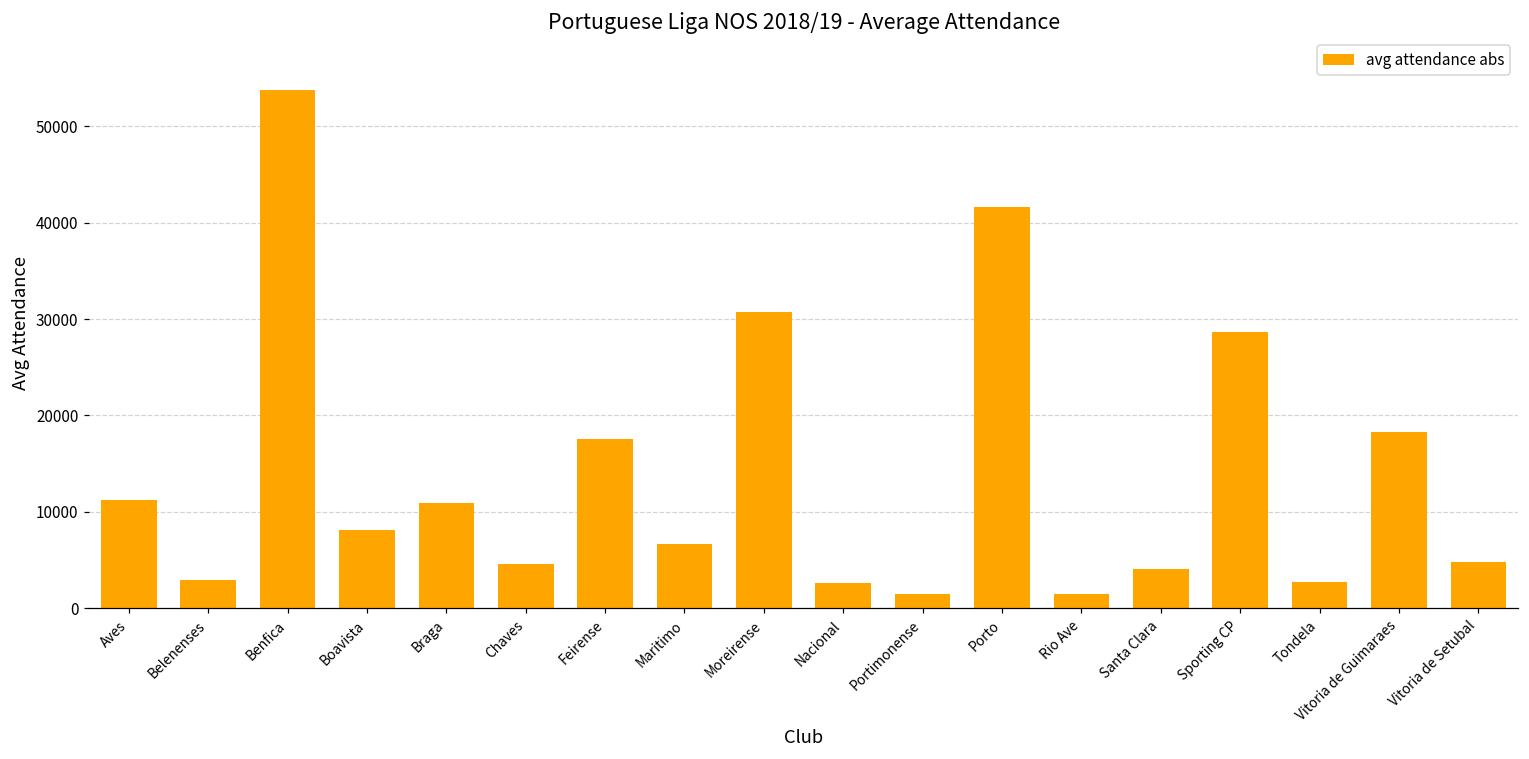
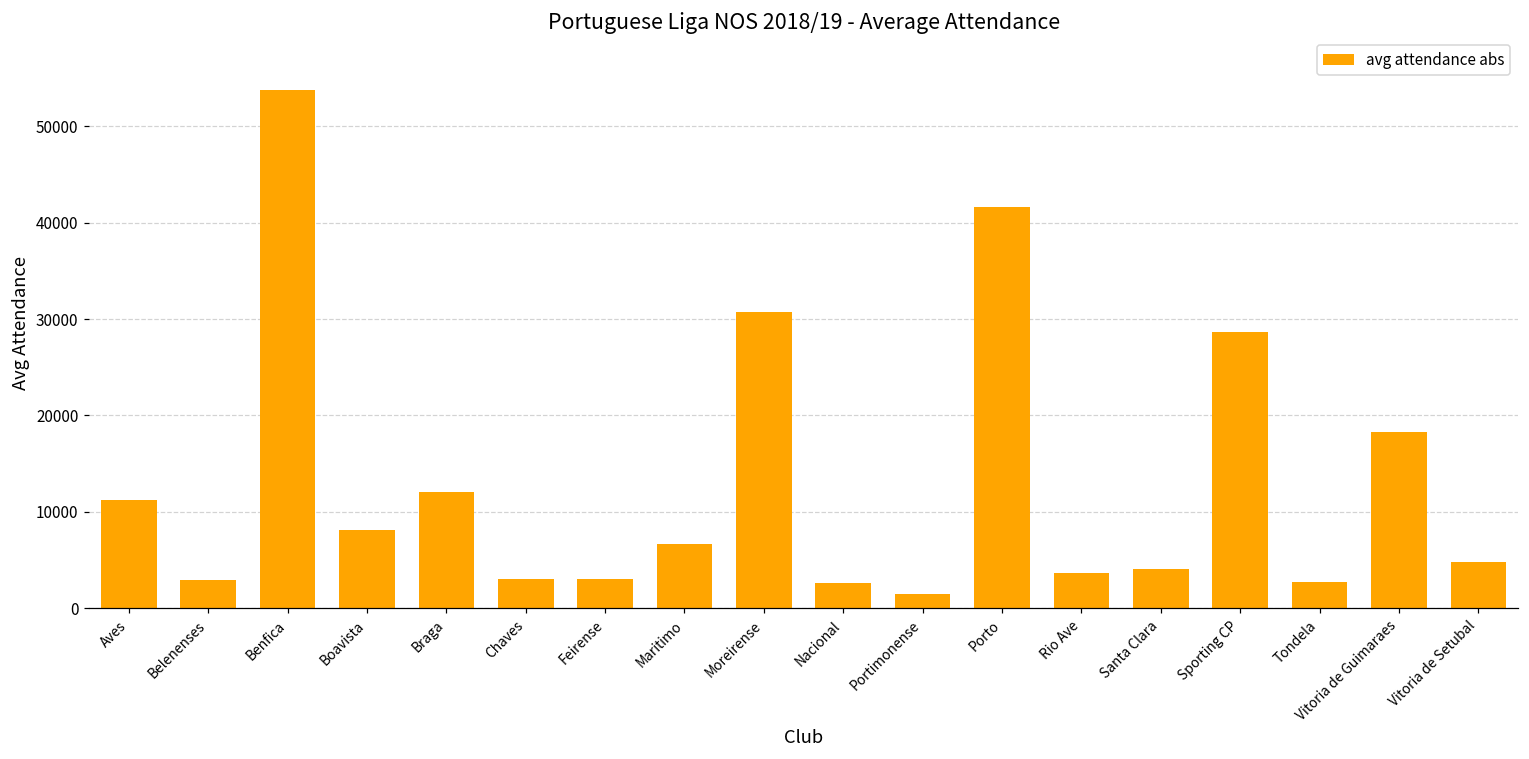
Braga: 11000 -> 12000
Chaves: 5000 -> 3000
Feirense: 18000 -> 3000
Rio Ave: 1000 -> 4000
